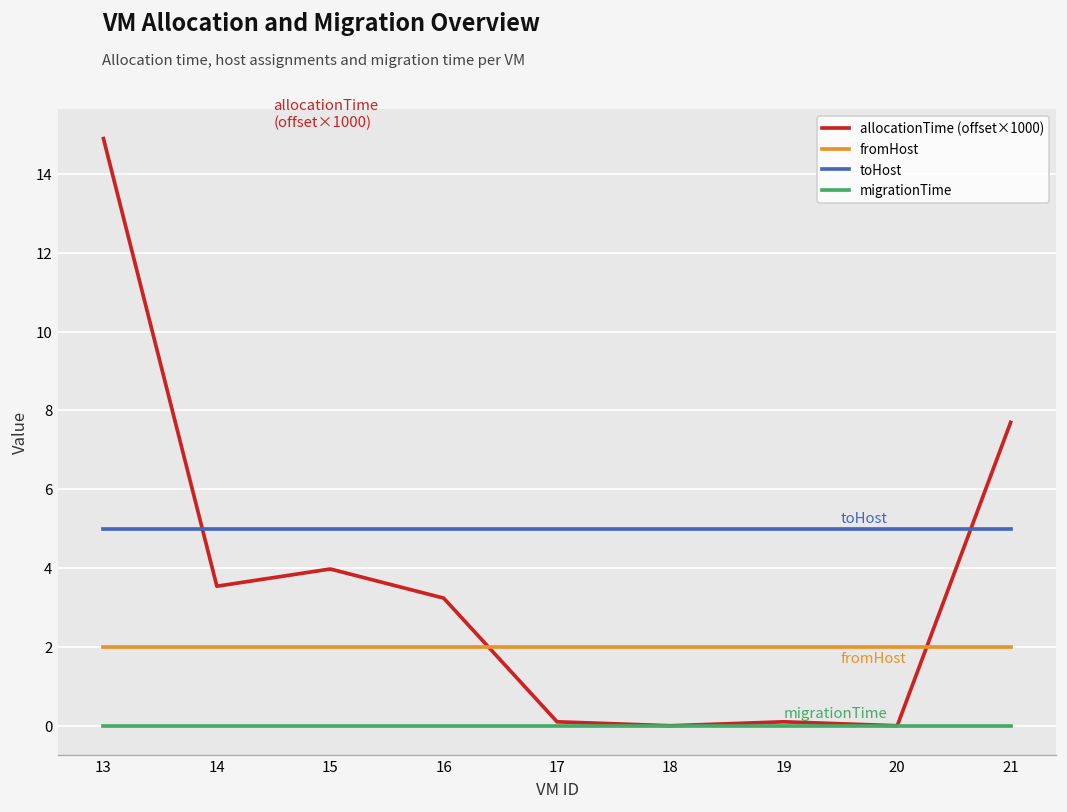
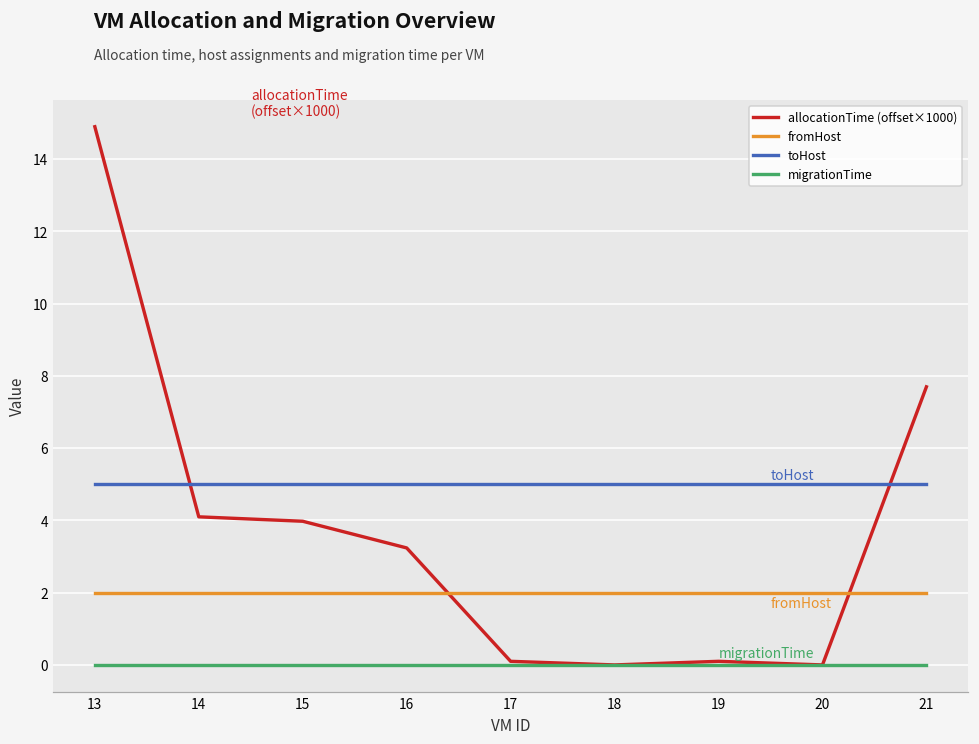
allocationTime (offset×1000), 14: 3.5 -> 4.1
